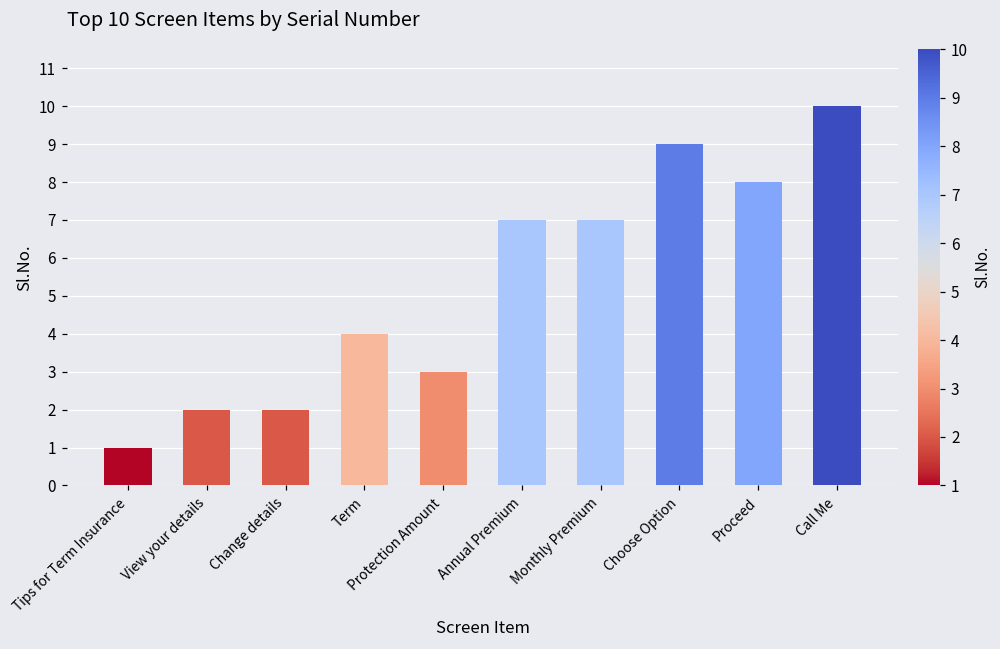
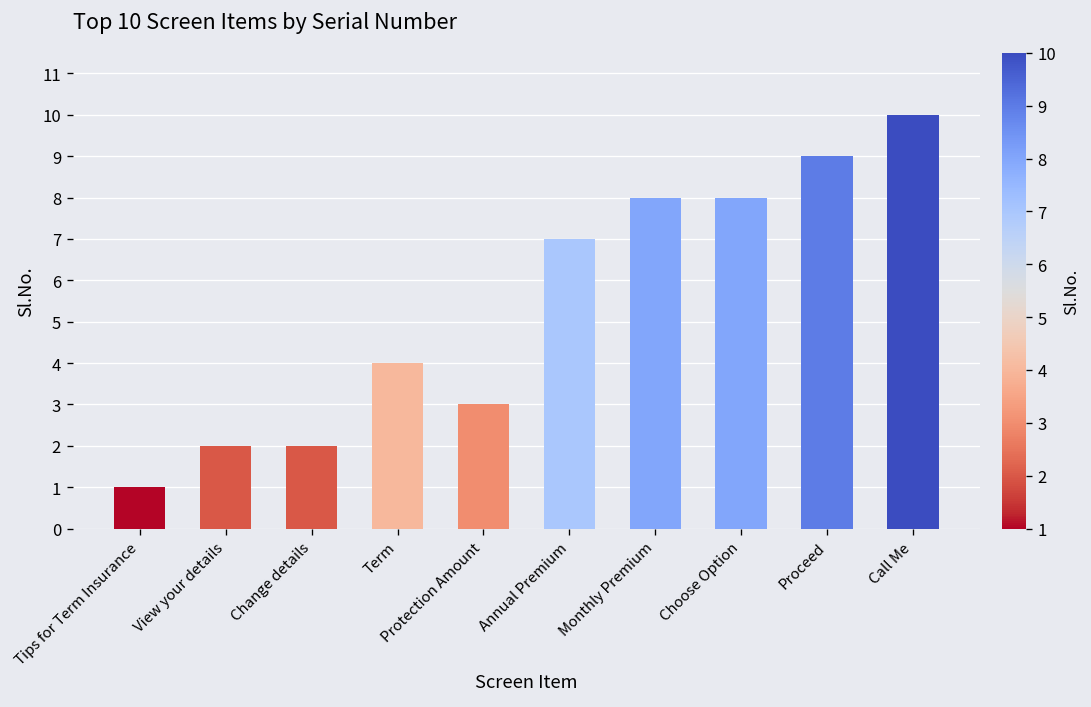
Monthly Premium: 7 -> 8
Choose Option: 9 -> 8
Proceed: 8 -> 9
